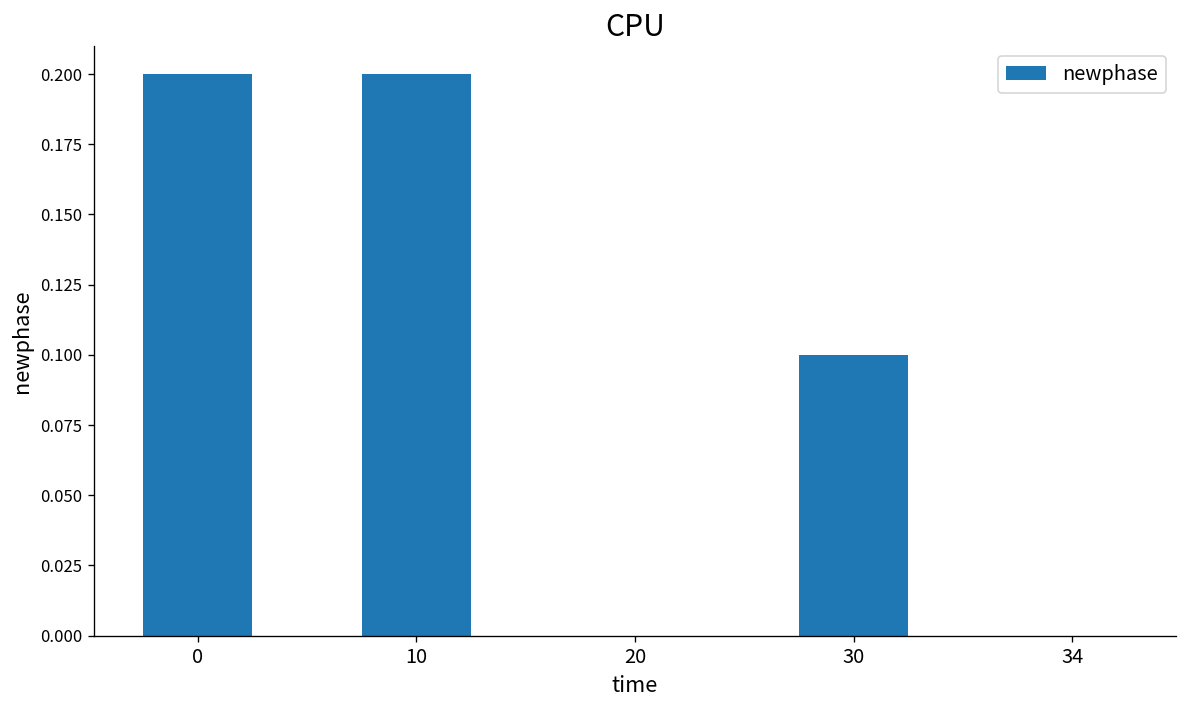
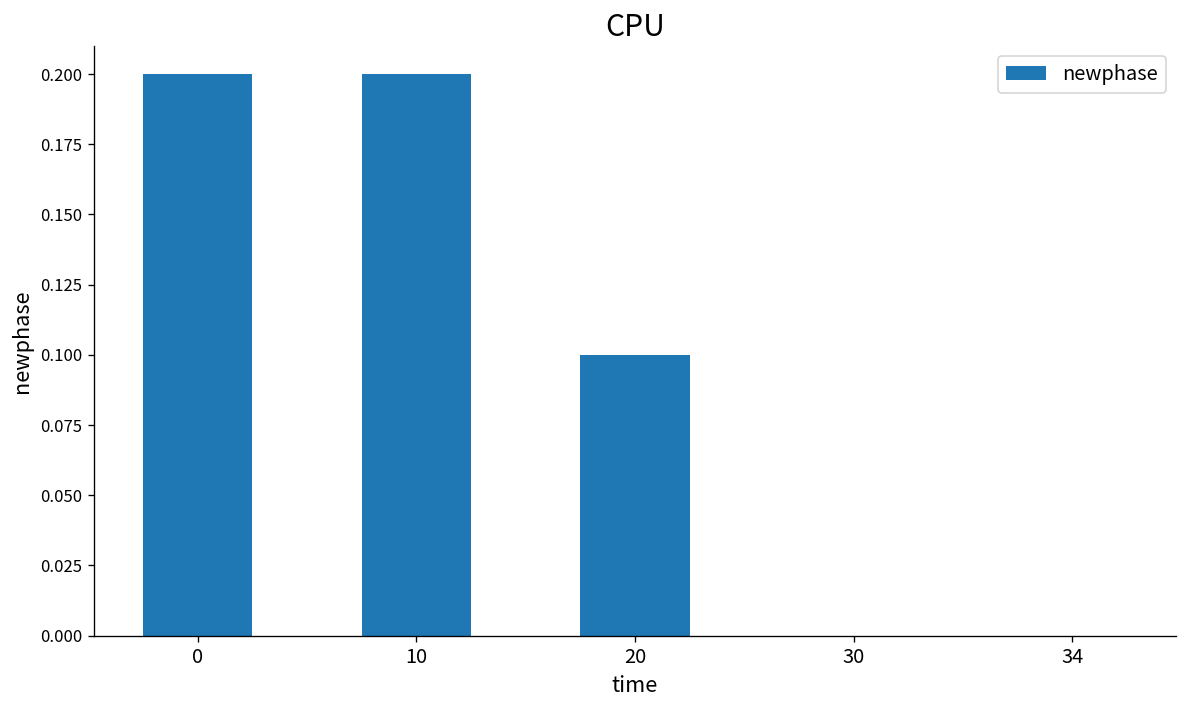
20: 0.0 -> 0.1
30: 0.1 -> 0.0
